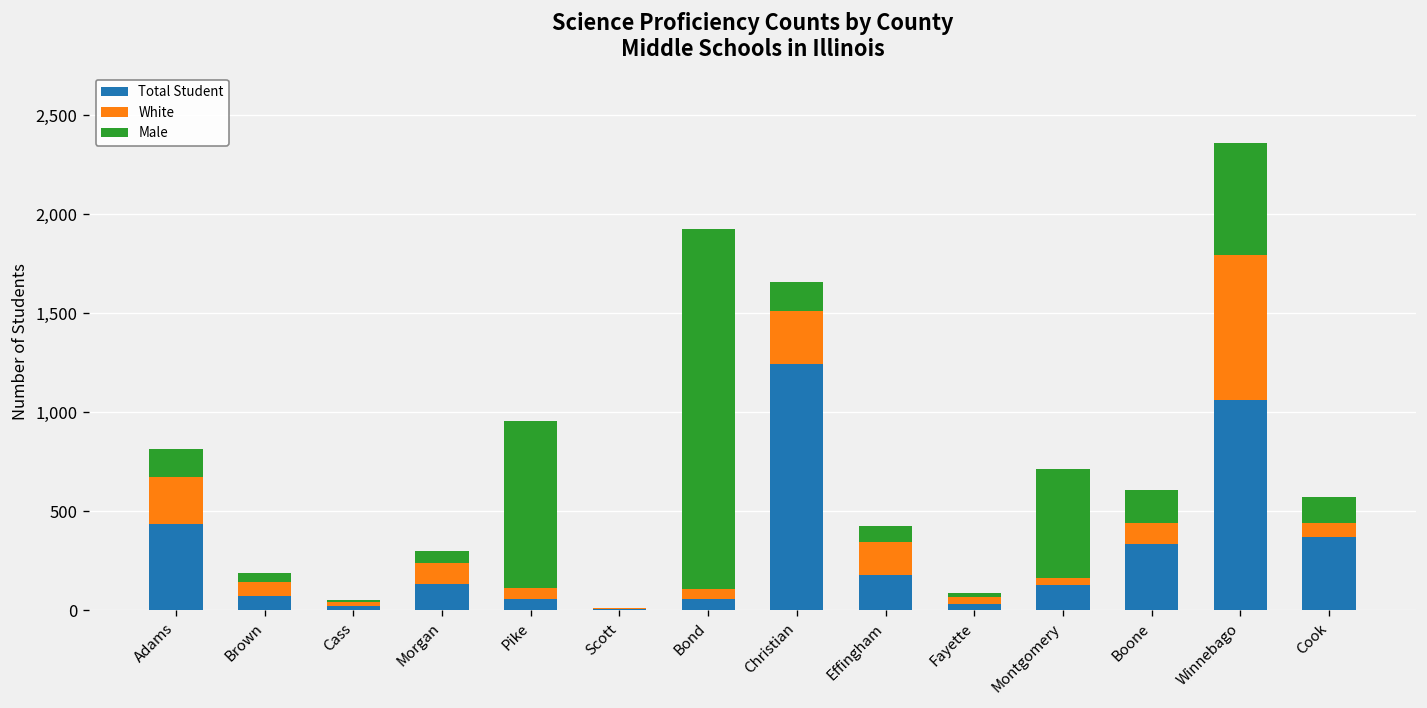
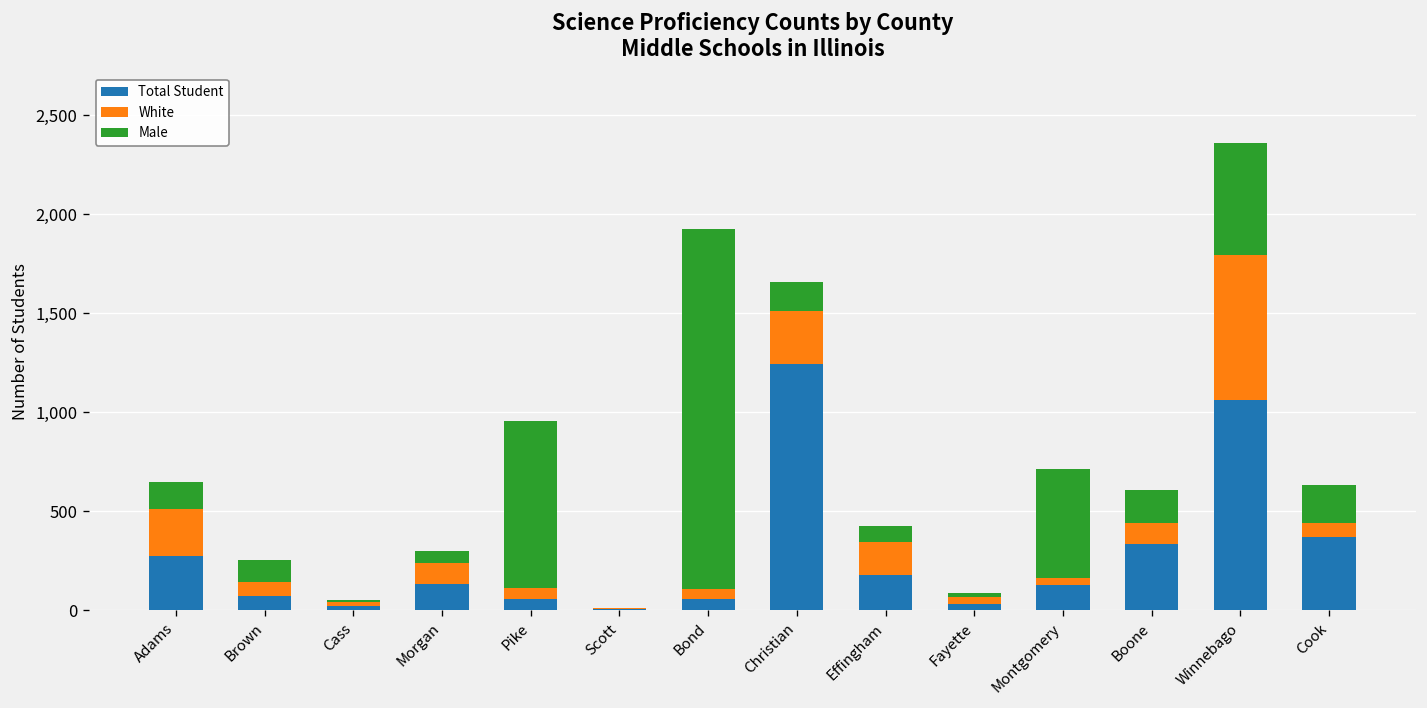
Total Student, Adams: 440 -> 270
Male, Brown: 40 -> 110
Male, Cook: 140 -> 190
